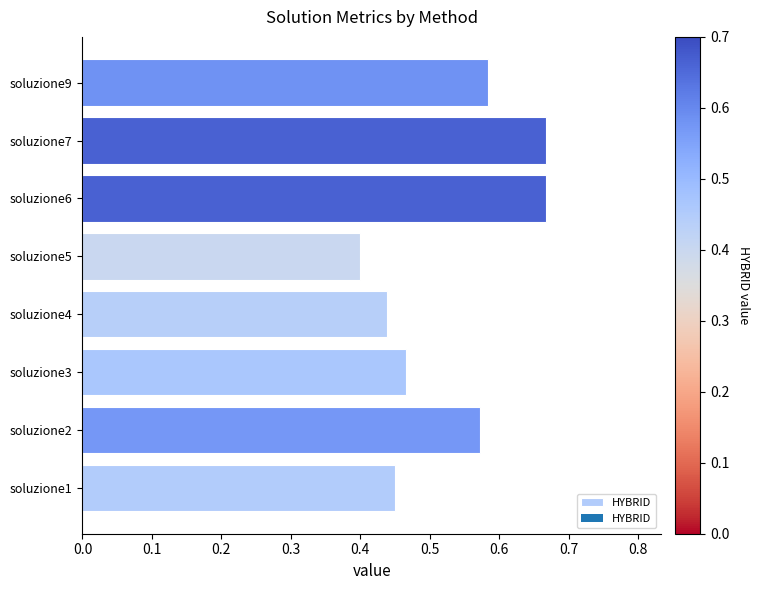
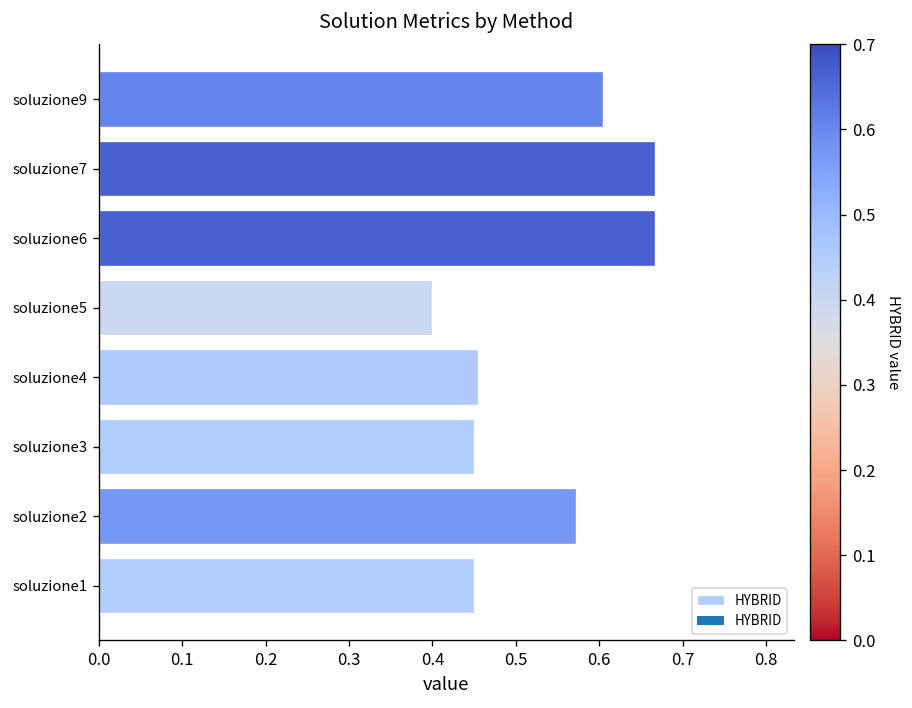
soluzione9: 0.58 -> 0.60
soluzione4: 0.44 -> 0.46
soluzione3: 0.47 -> 0.45
